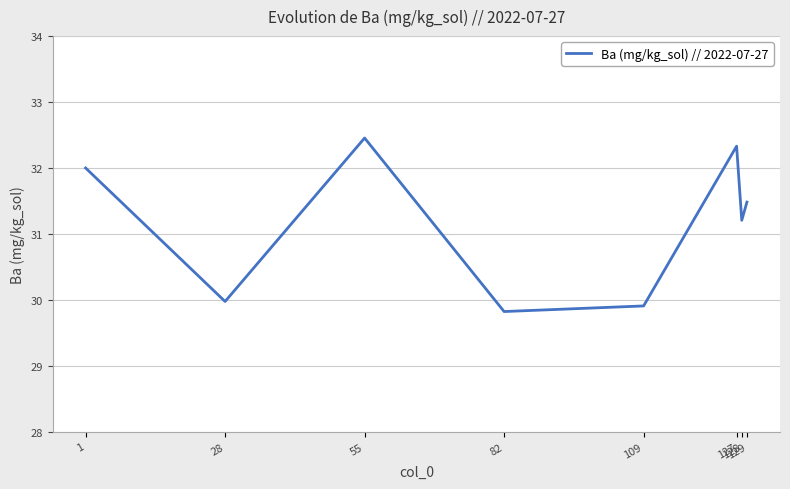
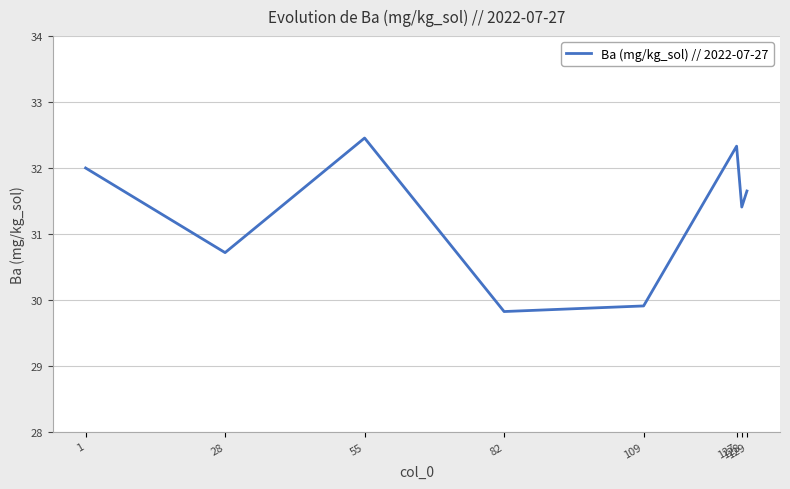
28: 30.0 -> 30.7
128: 31.2 -> 31.4
129: 31.5 -> 31.7
